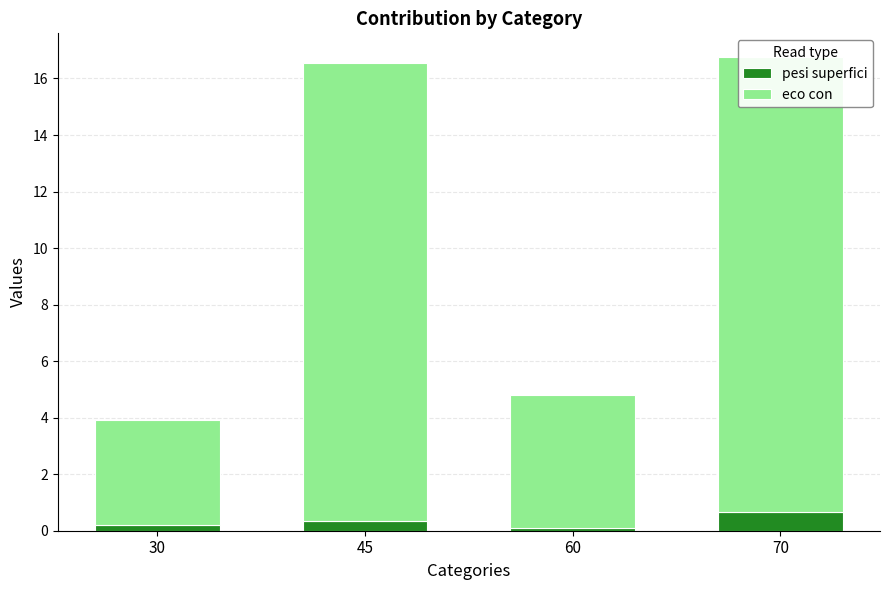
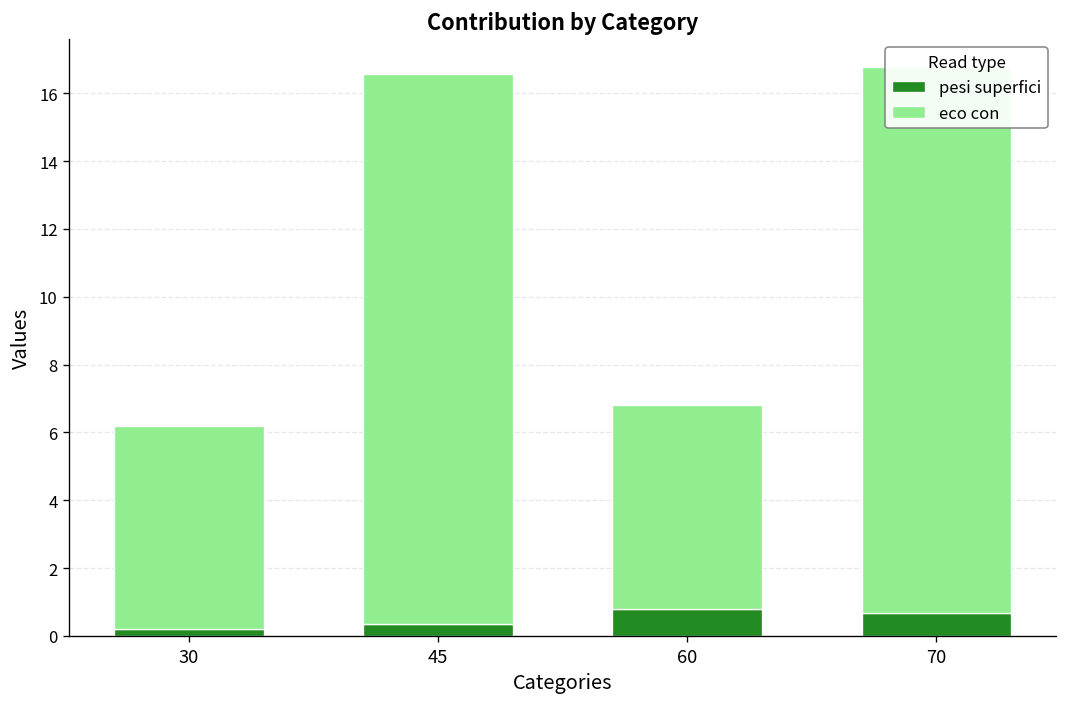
eco con, 30: 3.7 -> 6.0
pesi superfici, 60: 0.1 -> 0.8
eco con, 60: 4.7 -> 6.0
